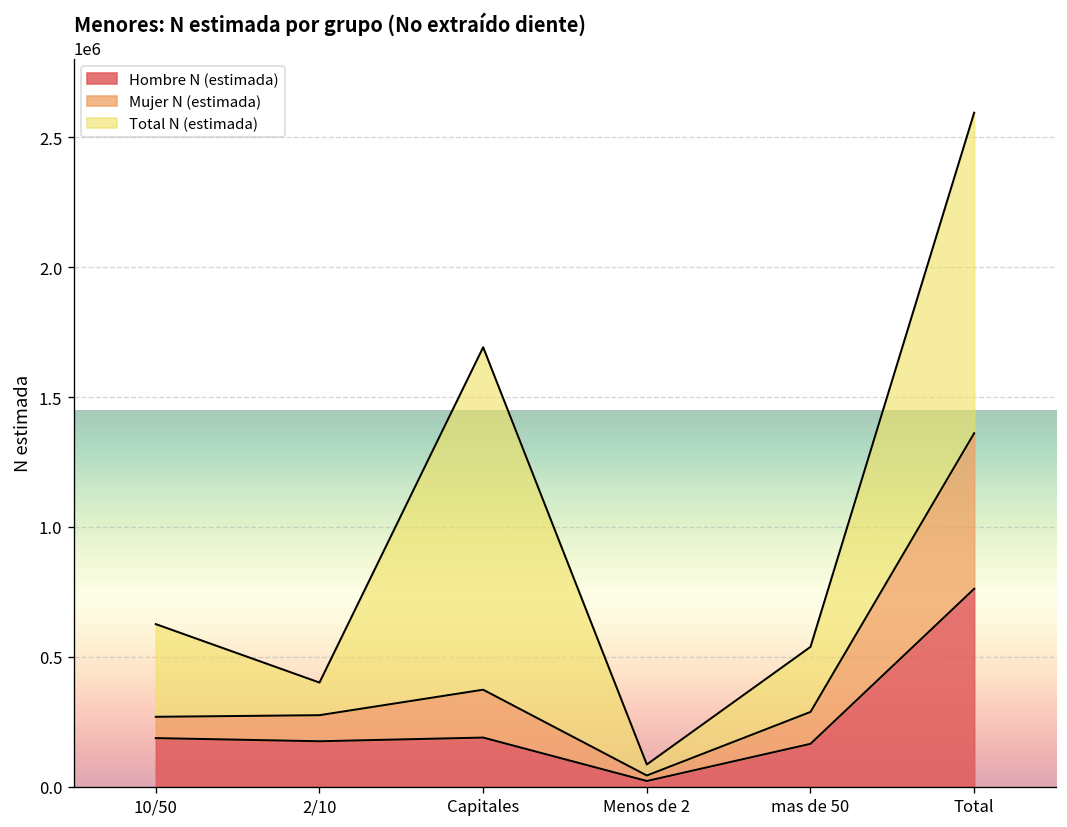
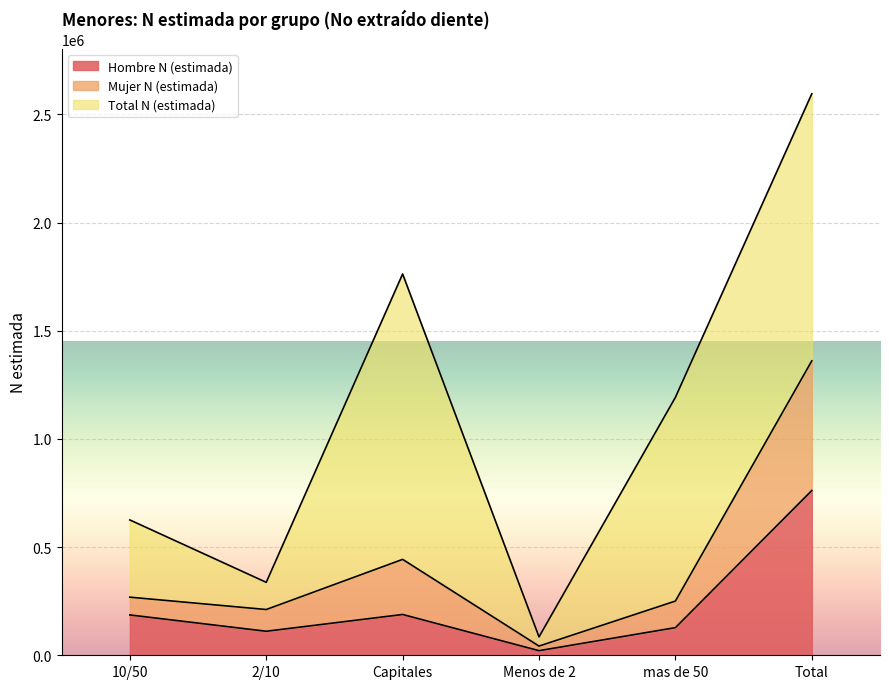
Hombre N (estimada), 2/10: 170000 -> 110000
Mujer N (estimada), Capitales: 180000 -> 250000
Hombre N (estimada), mas de 50: 160000 -> 130000
Total N (estimada), mas de 50: 250000 -> 940000
